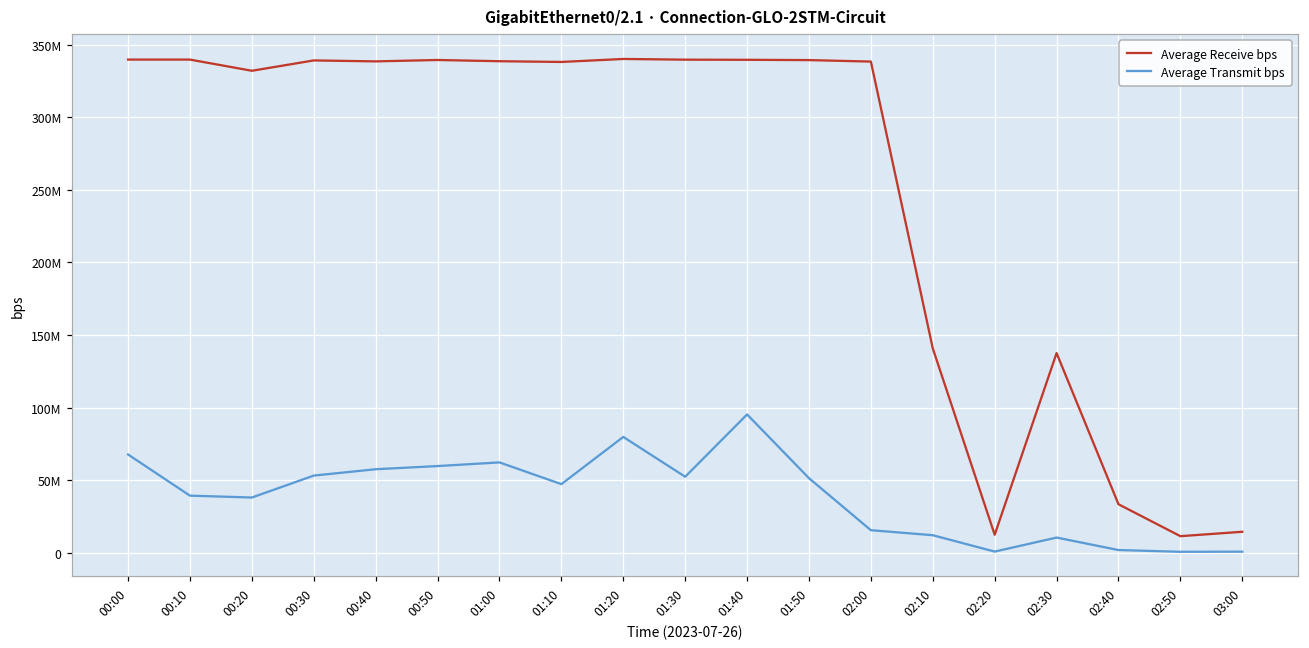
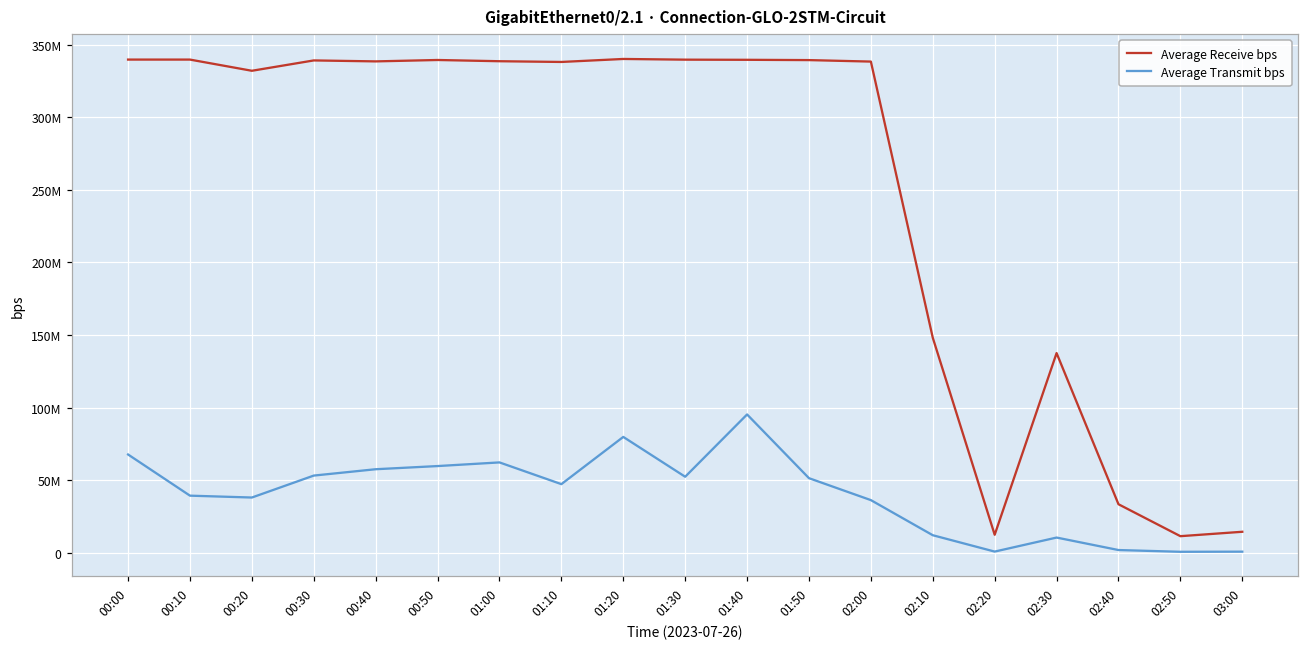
Average Transmit bps, 02:00: 16000000 -> 36000000
Average Receive bps, 02:10: 141000000 -> 148000000
